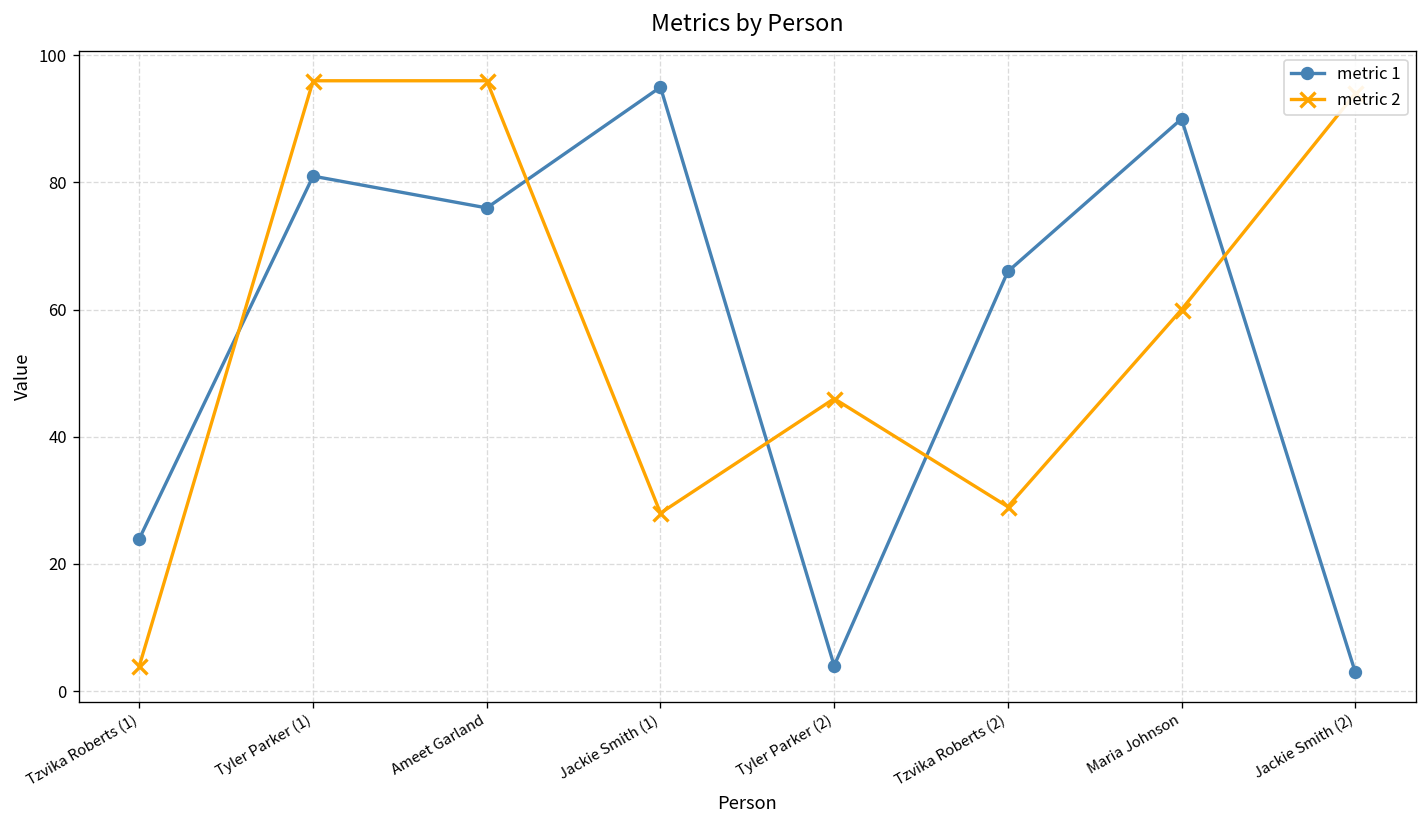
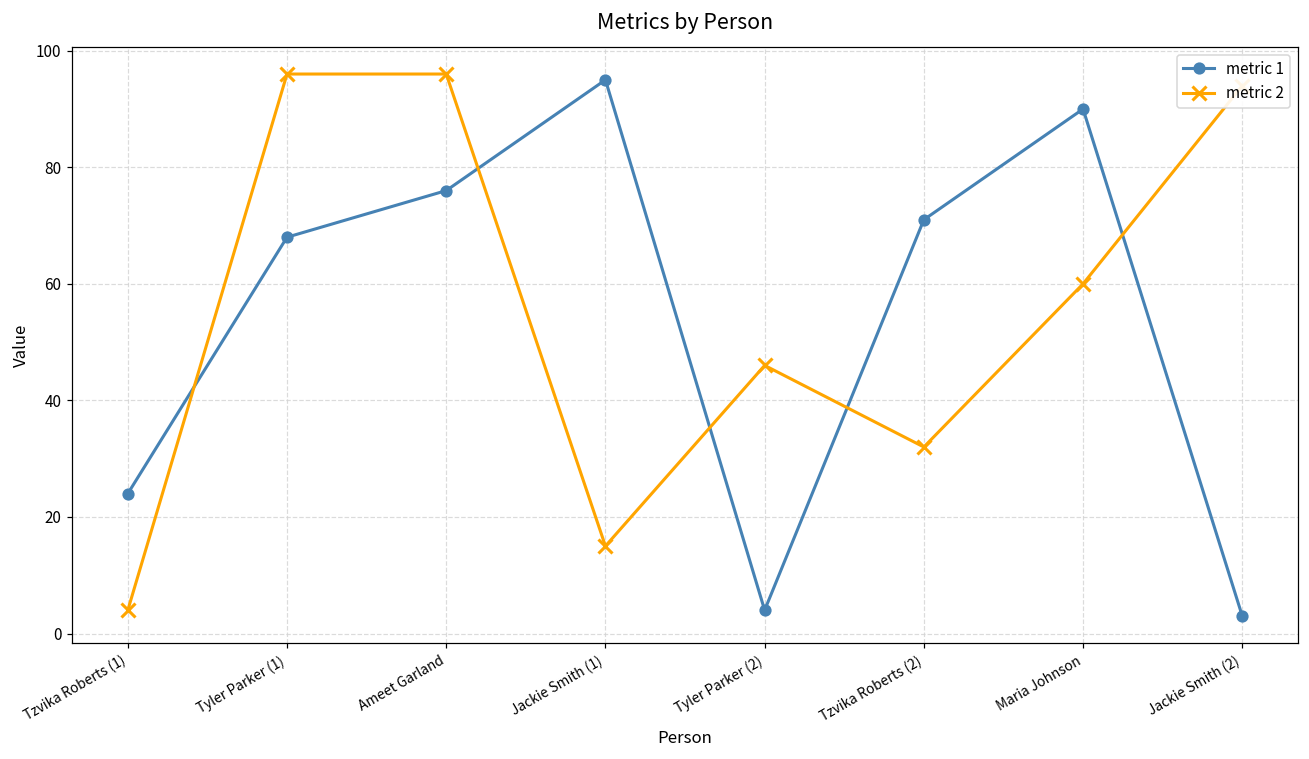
metric 1, Tyler Parker (1): 81 -> 68
metric 2, Jackie Smith (1): 28 -> 15
metric 1, Tzvika Roberts (2): 66 -> 71
metric 2, Tzvika Roberts (2): 29 -> 32
